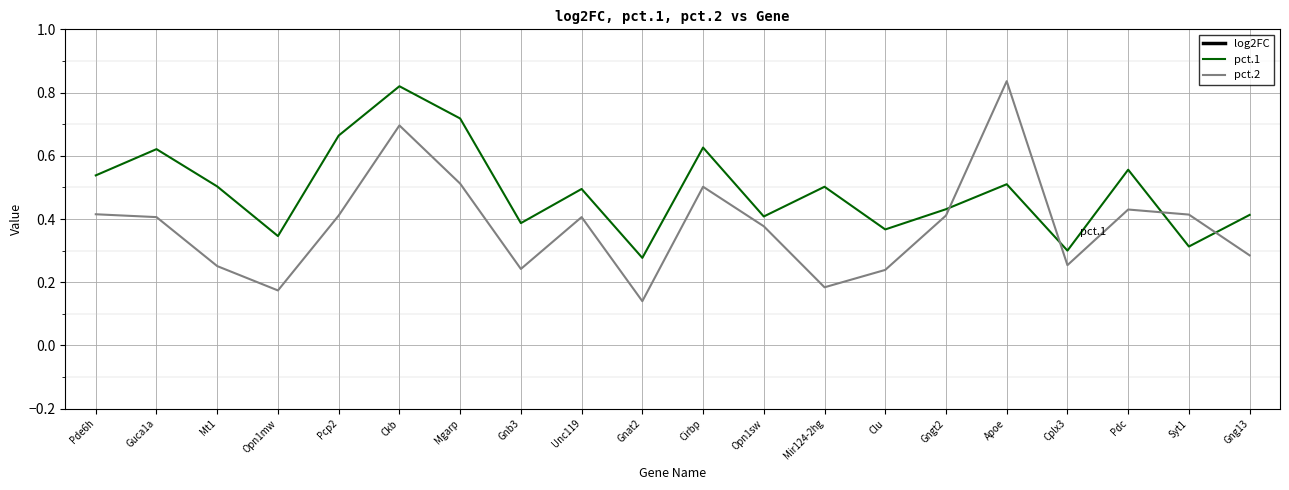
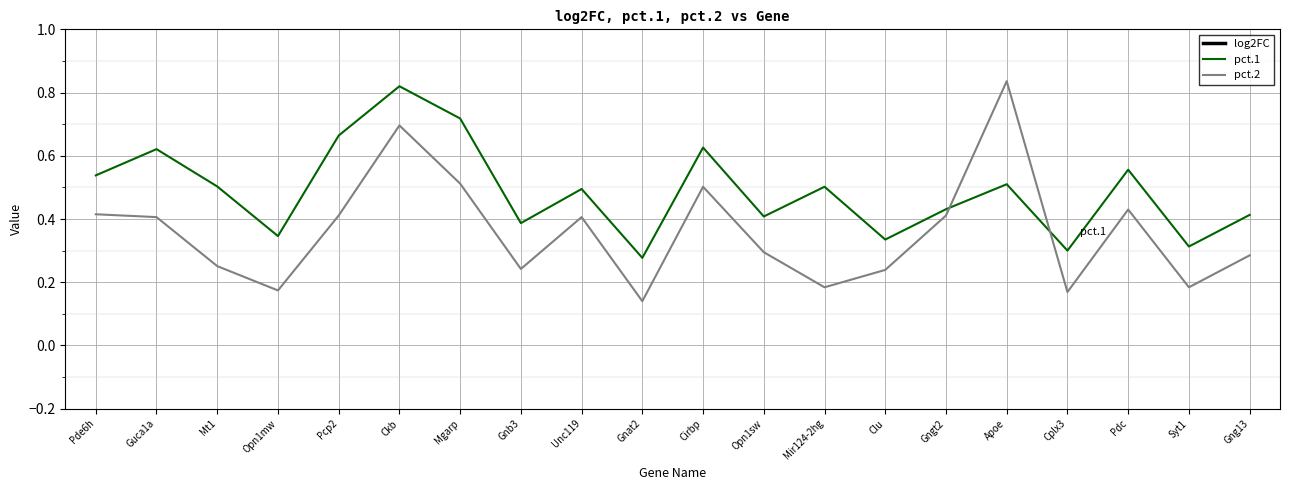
pct.2, Opn1sw: 0.38 -> 0.30
pct.1, Clu: 0.37 -> 0.34
pct.2, Cplx3: 0.25 -> 0.17
pct.2, Syt1: 0.41 -> 0.18
